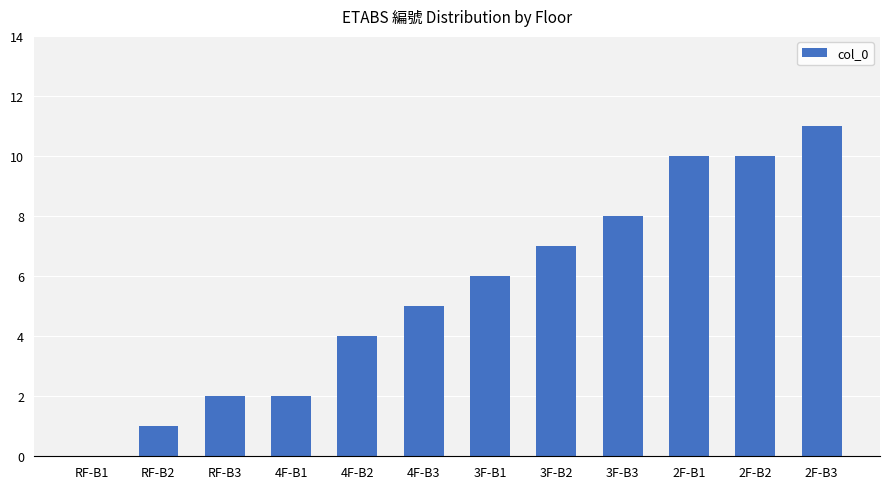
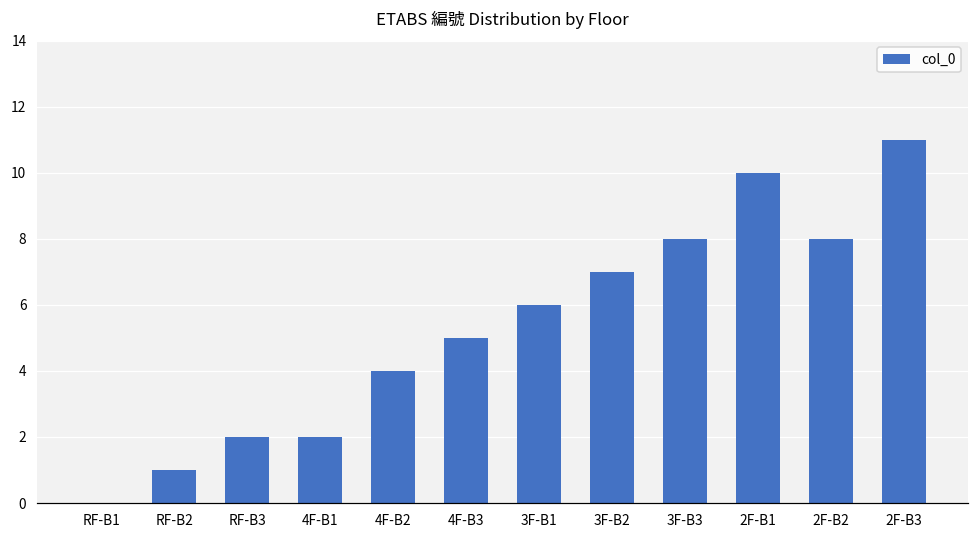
2F-B2: 10 -> 8
